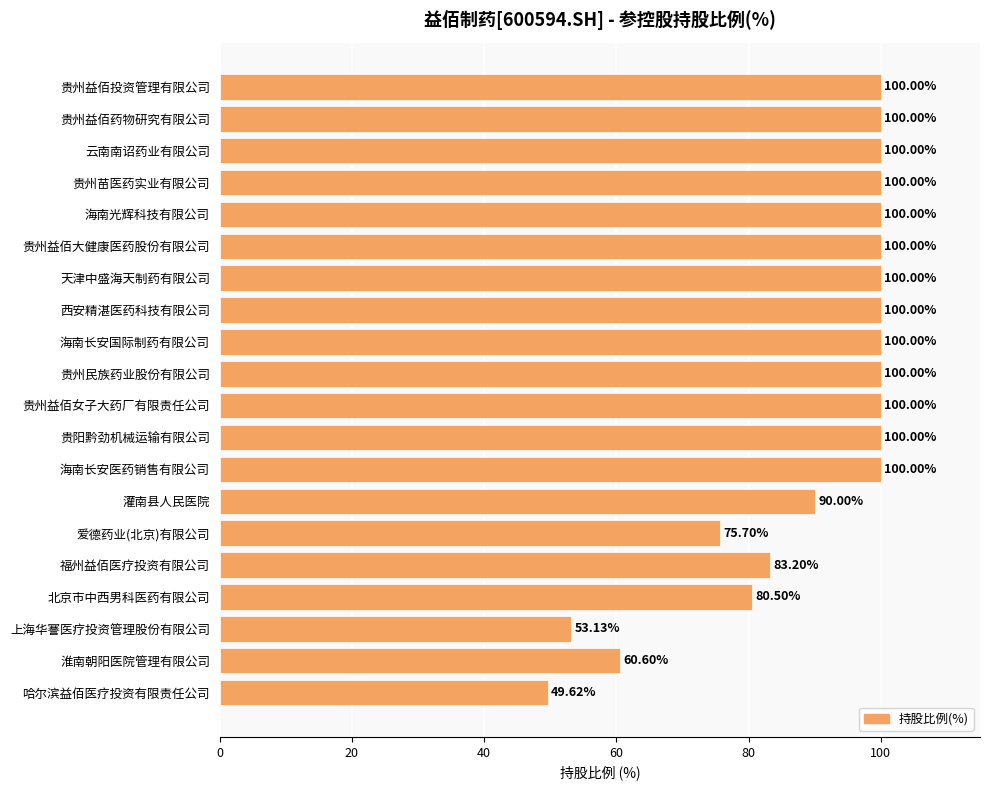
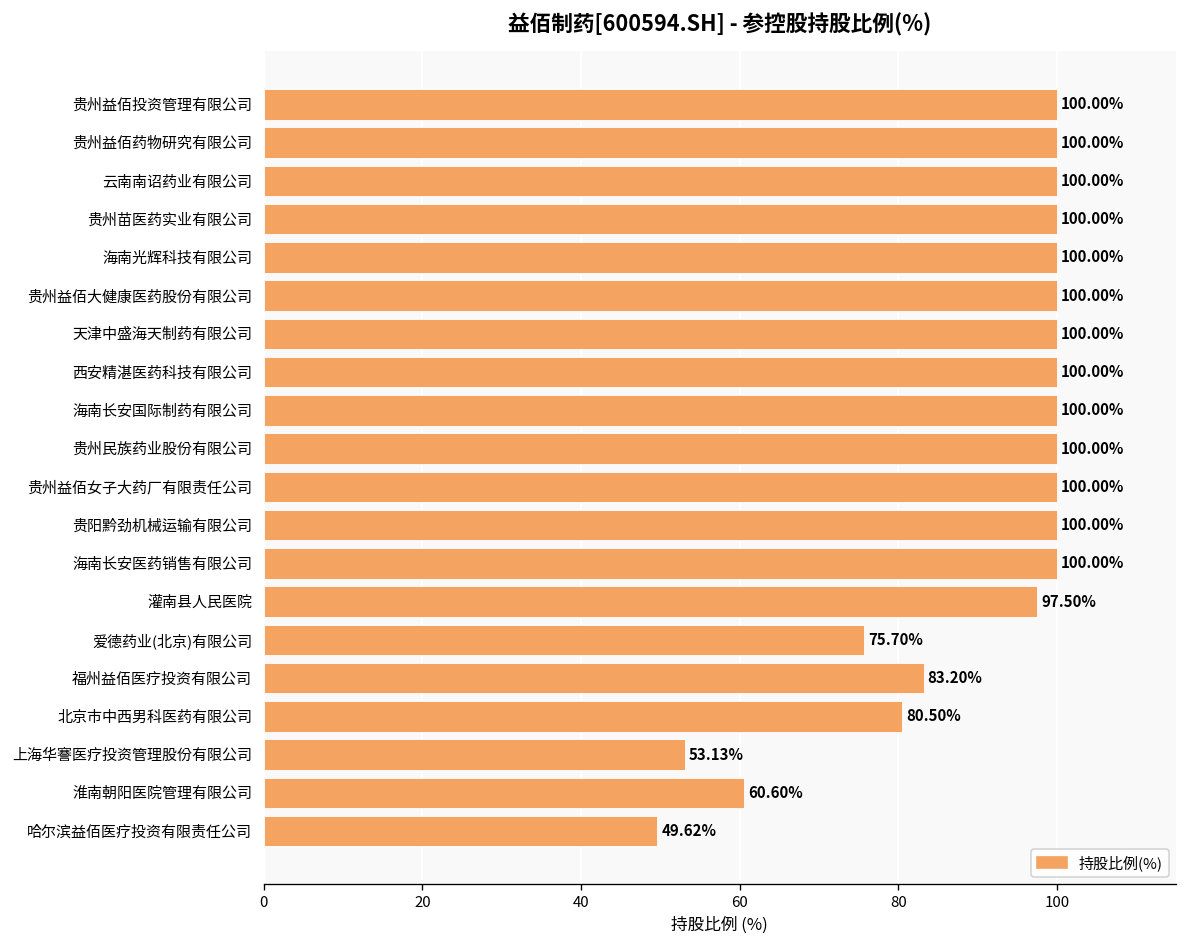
灌南县人民医院: 90.00% -> 97.50%
